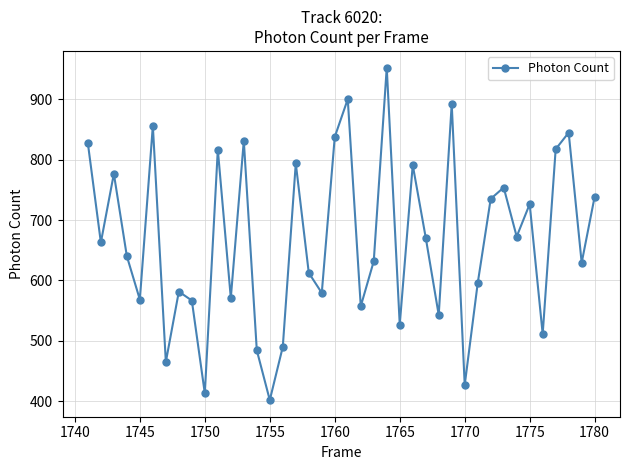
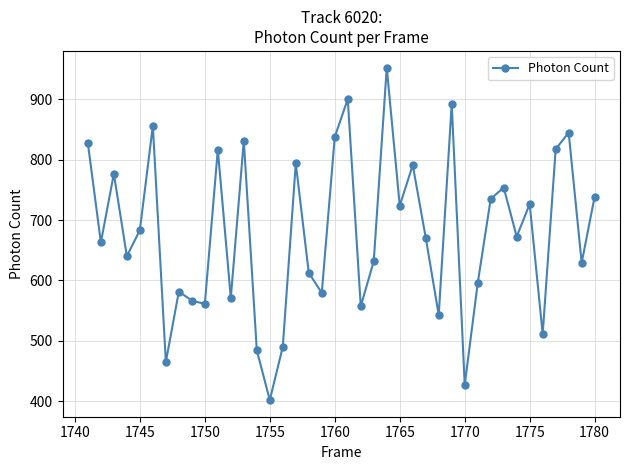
1745: 570 -> 680
1750: 410 -> 560
1765: 530 -> 720
